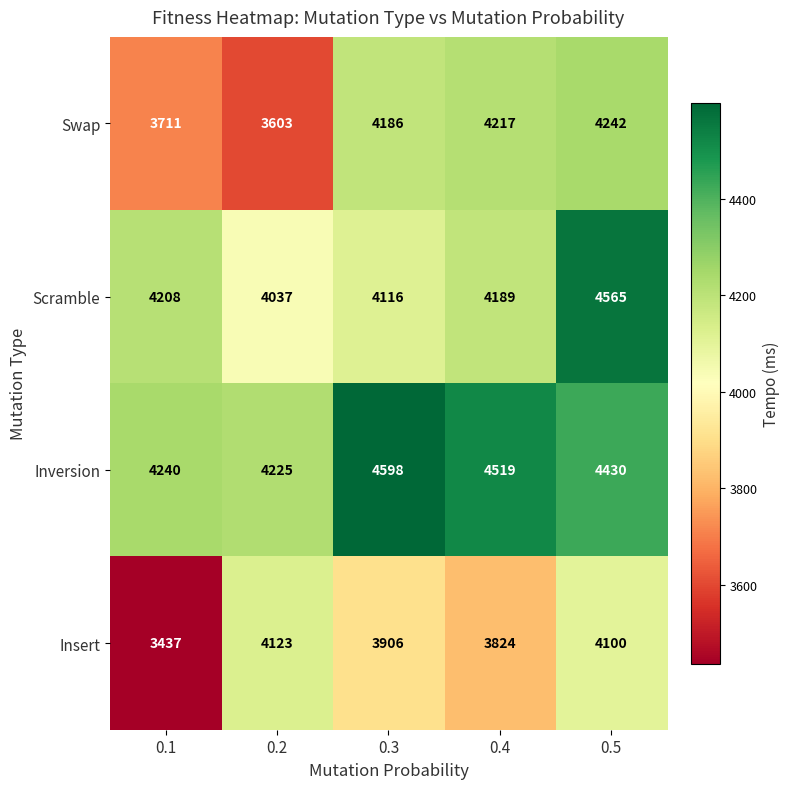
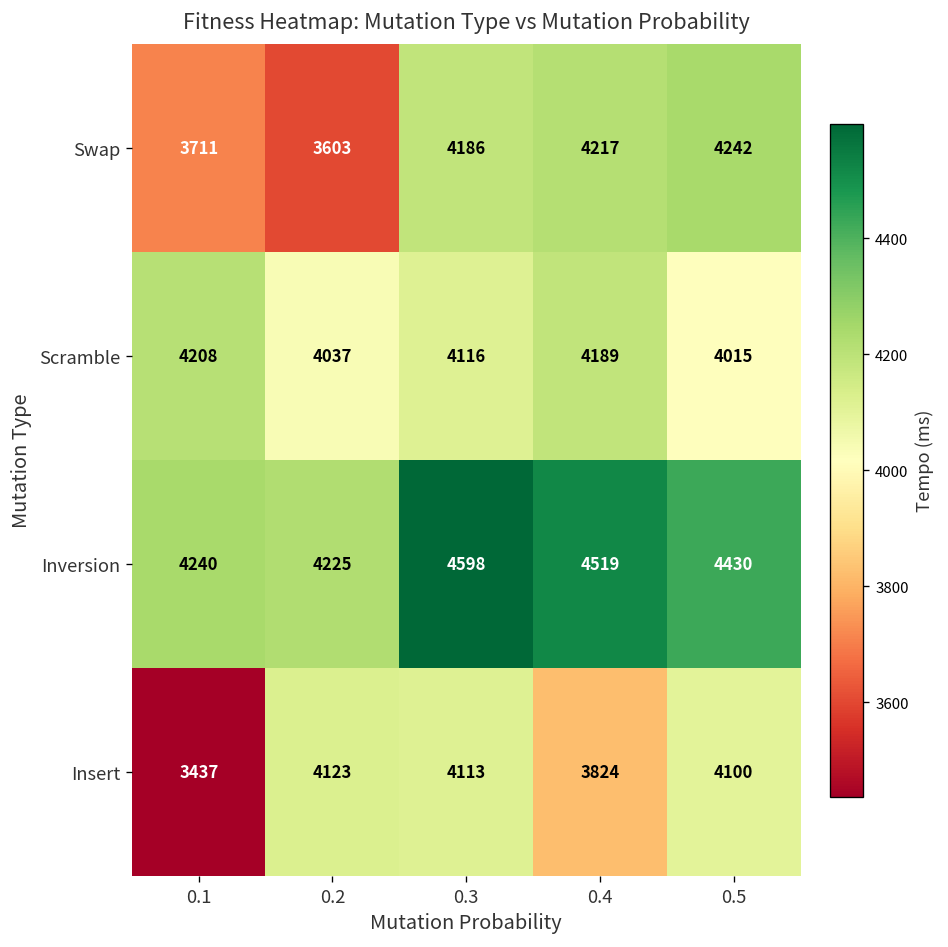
Scramble, 0.5: 4565 -> 4015
Insert, 0.3: 3906 -> 4113
